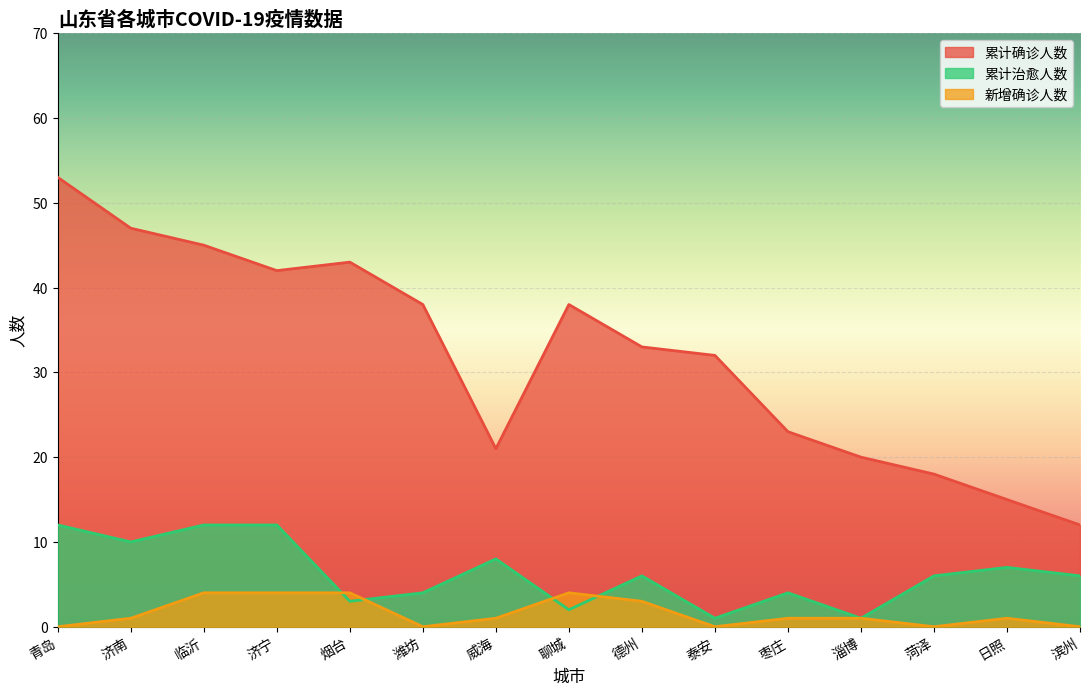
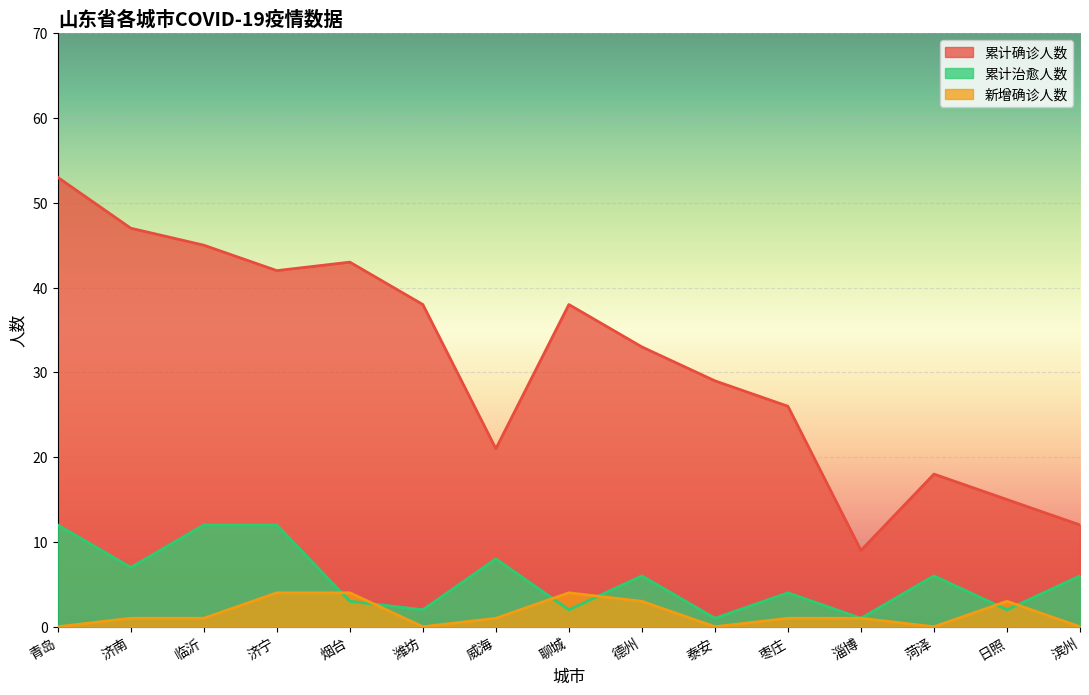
累计治愈人数, 济南: 10 -> 7
新增确诊人数, 临沂: 4 -> 1
累计治愈人数, 潍坊: 4 -> 2
累计确诊人数, 泰安: 32 -> 29
累计确诊人数, 枣庄: 23 -> 26
累计确诊人数, 淄博: 20 -> 9
累计治愈人数, 日照: 7 -> 2
新增确诊人数, 日照: 1 -> 3
